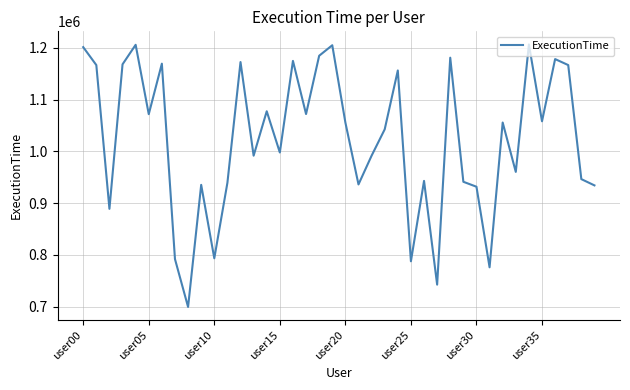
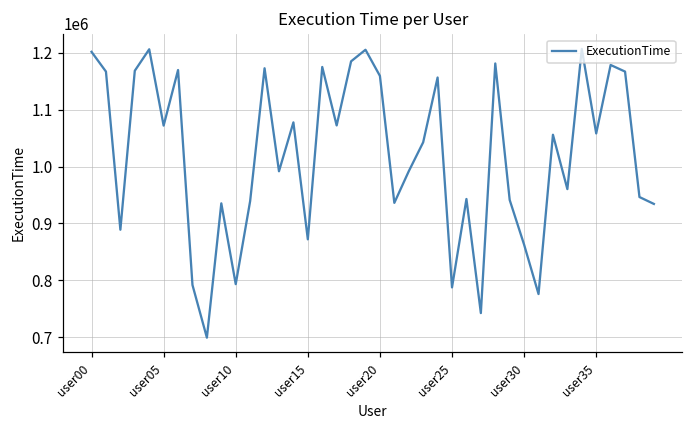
user15: 1000000 -> 870000
user20: 1060000 -> 1160000
user30: 930000 -> 860000
